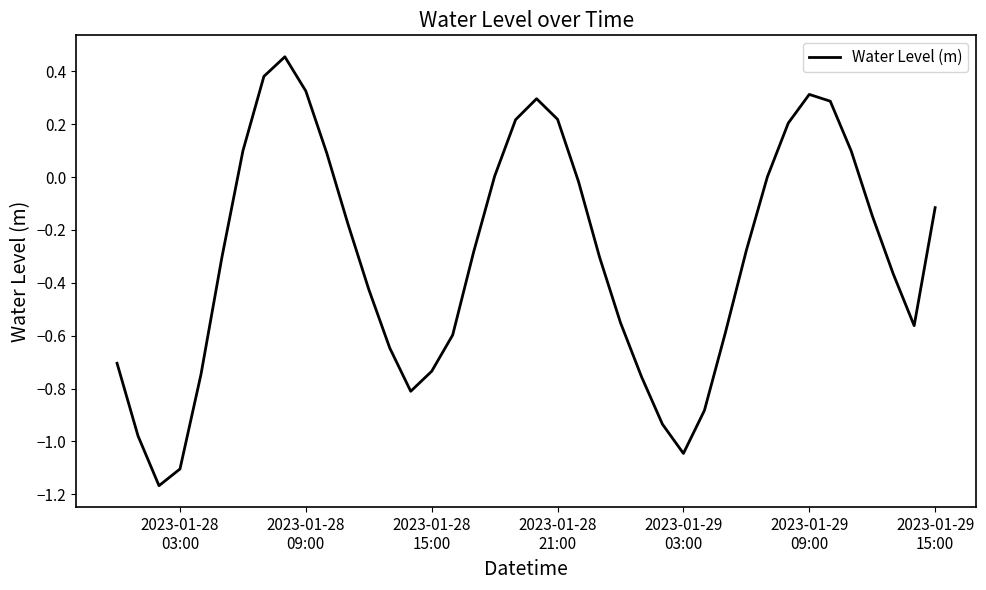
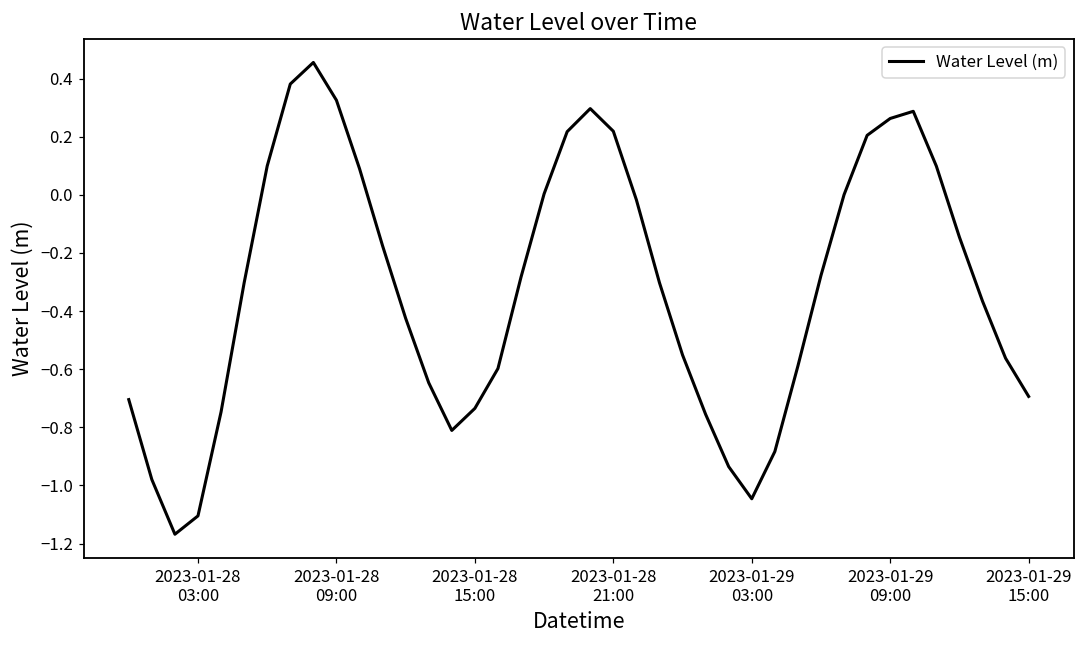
2023-01-29 09:00: 0.31 -> 0.26
2023-01-29 15:00: -0.12 -> -0.69
